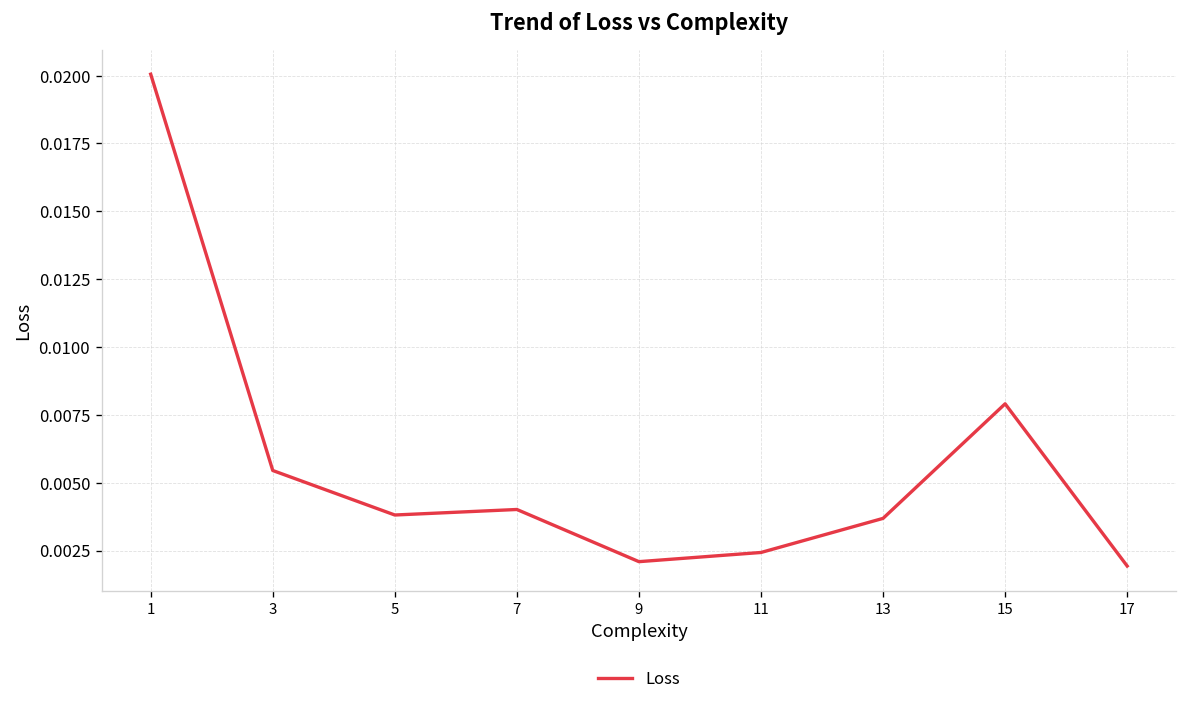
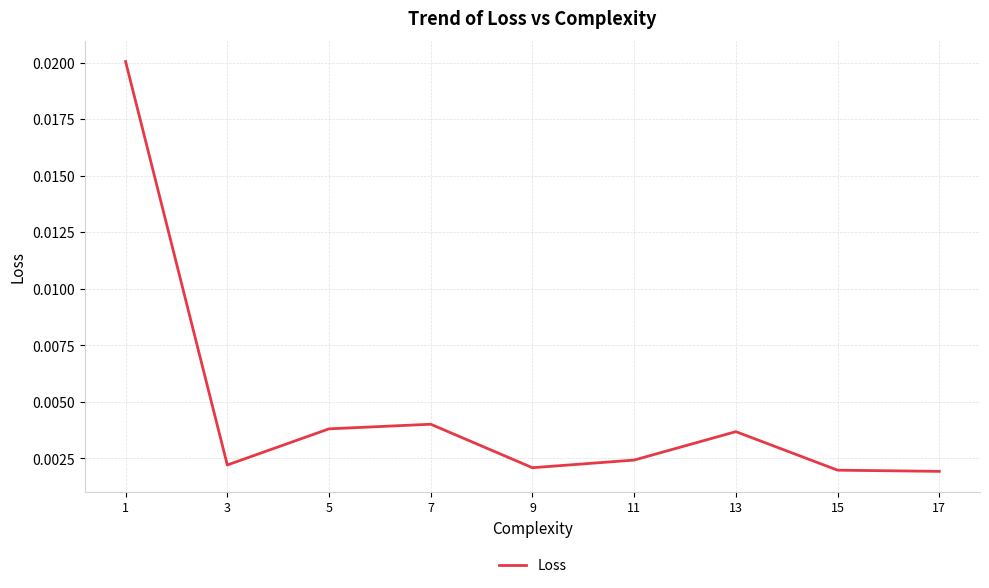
3: 0.0055 -> 0.0022
15: 0.0079 -> 0.0020
